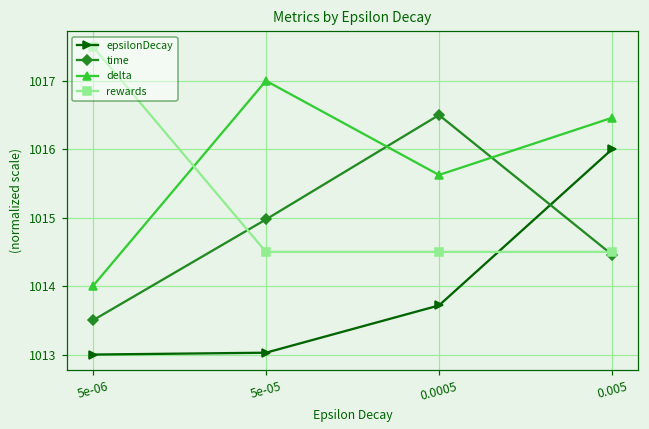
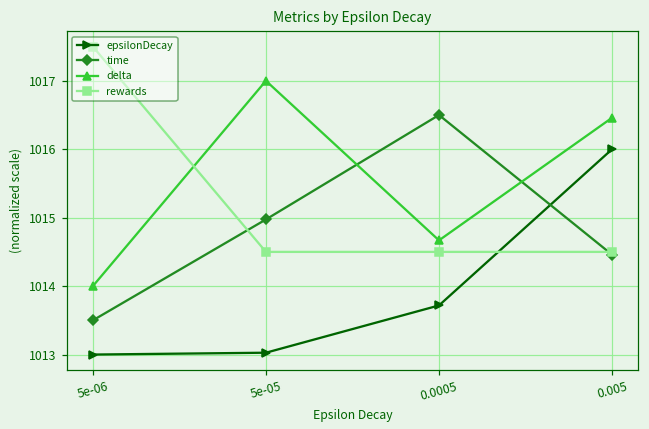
delta, 0.0005: 1015.6 -> 1014.7
